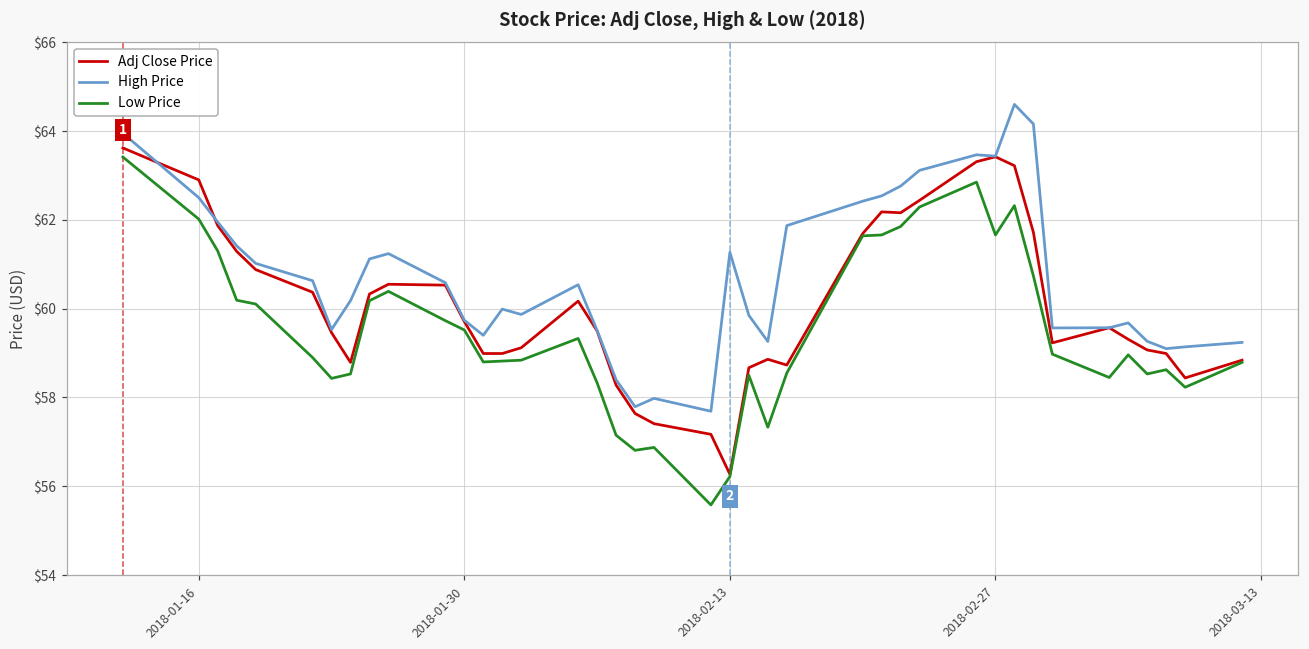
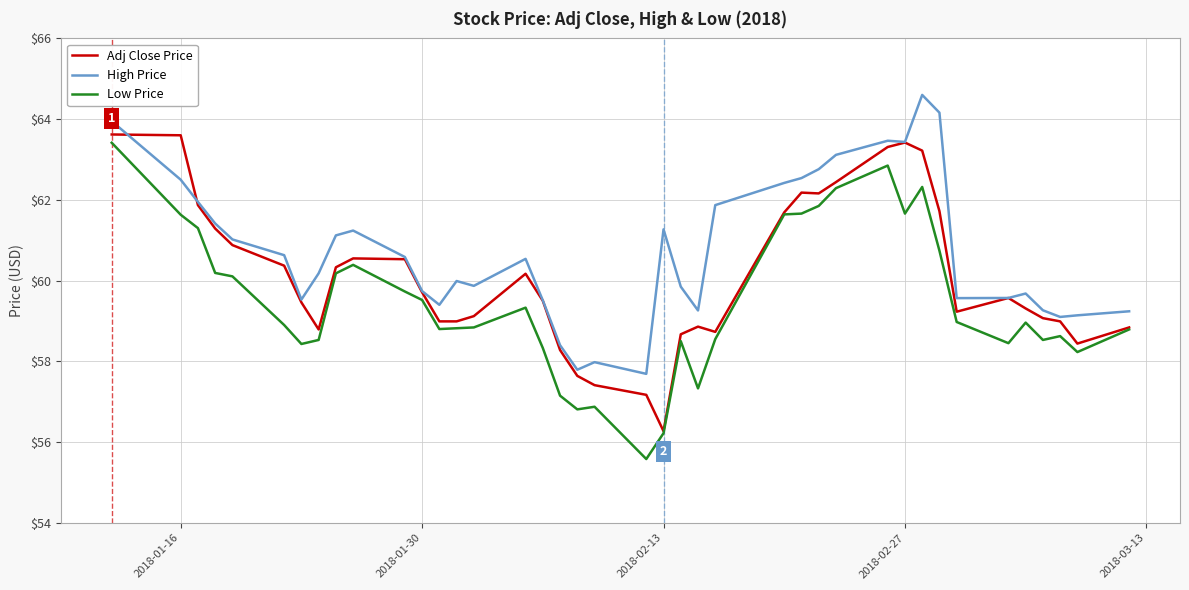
Adj Close Price, 2018-01-16: $62.9 -> $63.6
Low Price, 2018-01-16: $62.0 -> $61.6
